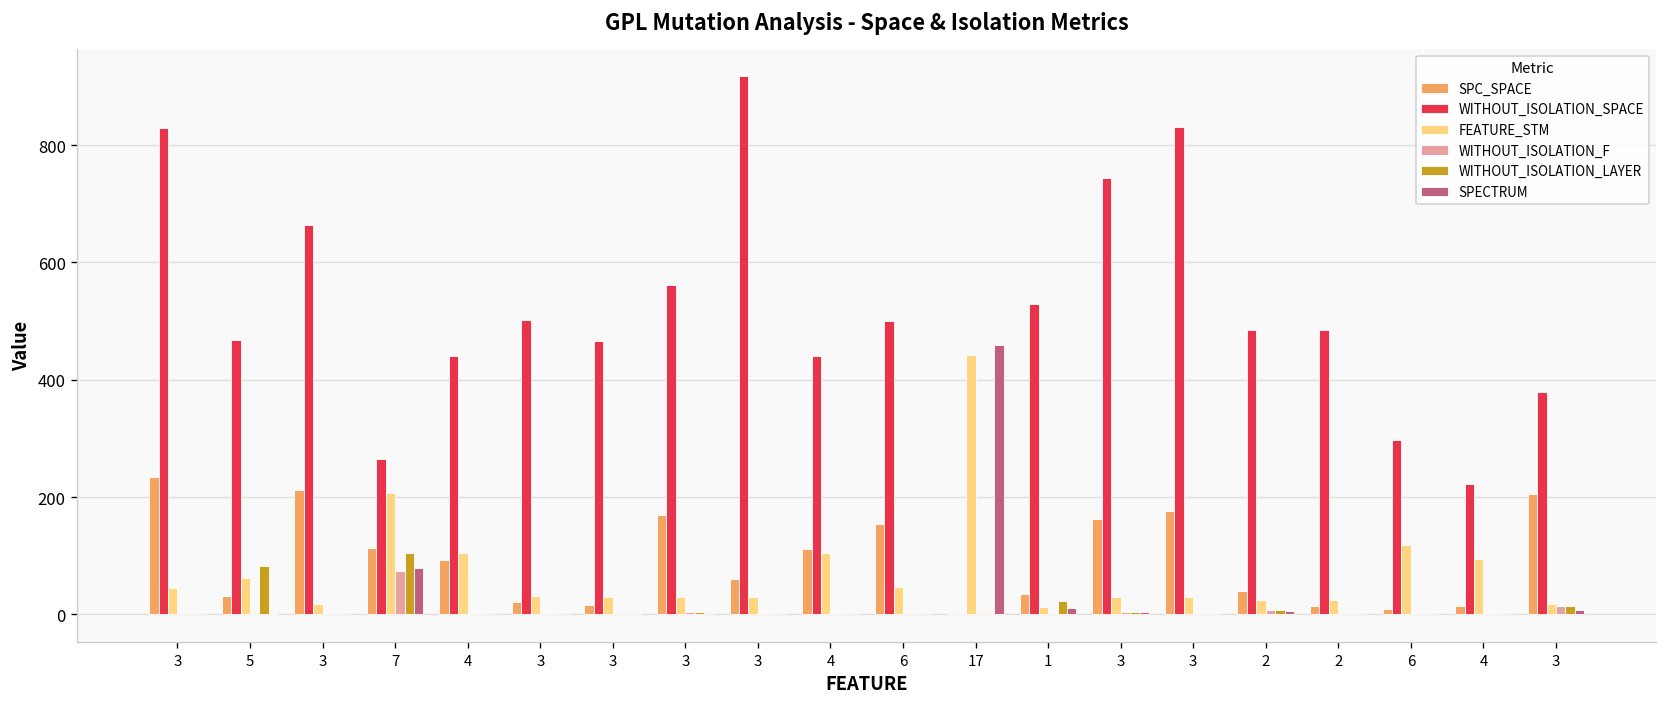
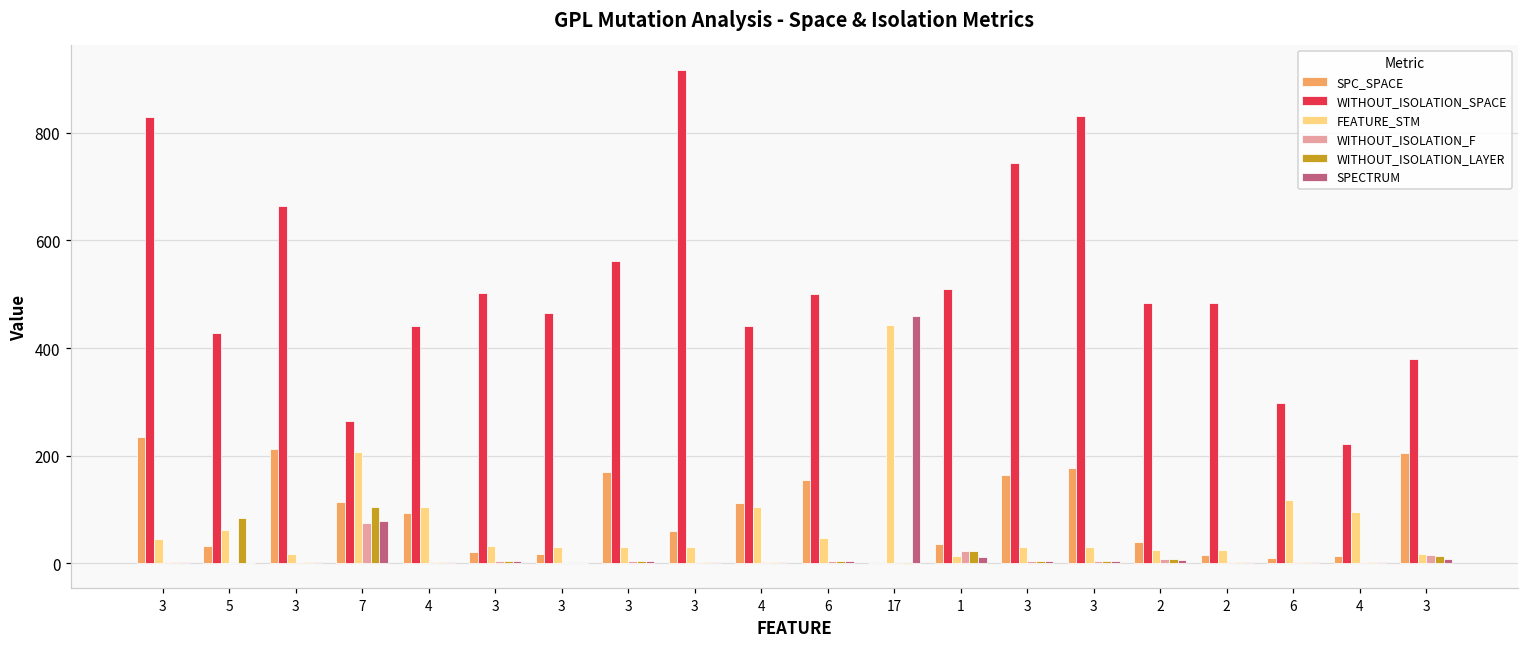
WITHOUT_ISOLATION_SPACE, 5: 470 -> 430
WITHOUT_ISOLATION_SPACE, 1: 530 -> 510
WITHOUT_ISOLATION_F, 1: 0 -> 20
